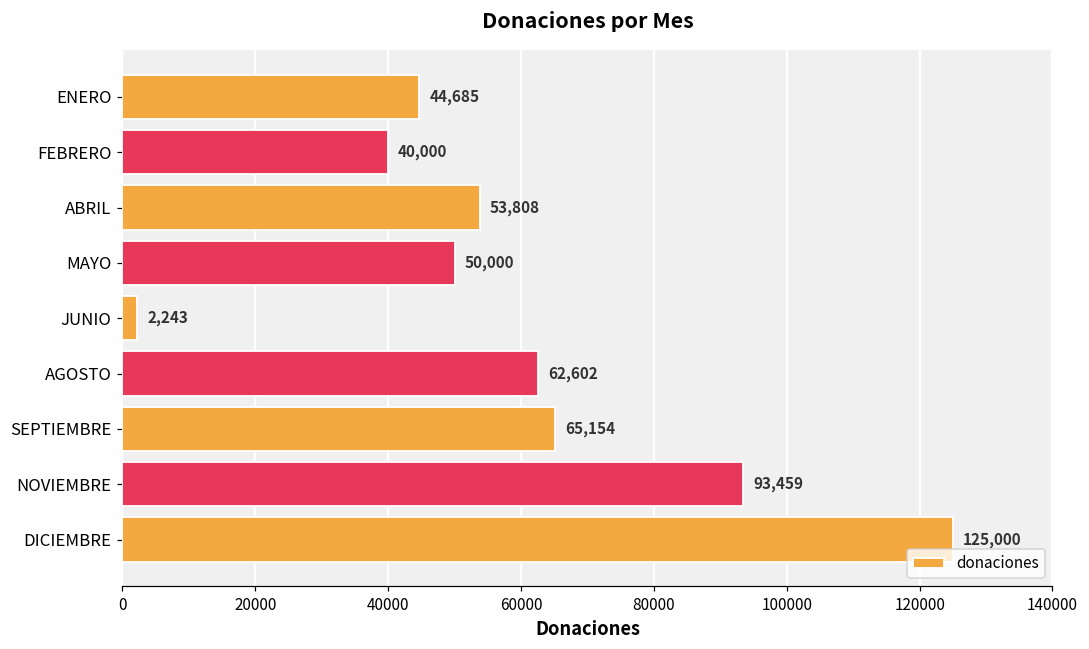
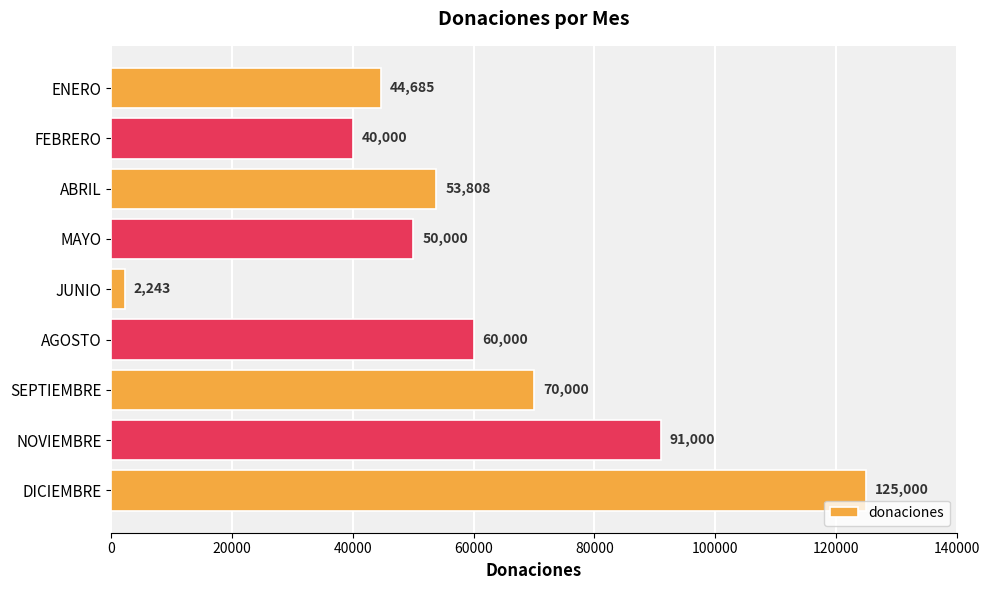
AGOSTO: 62,602 -> 60,000
SEPTIEMBRE: 65,154 -> 70,000
NOVIEMBRE: 93,459 -> 91,000
